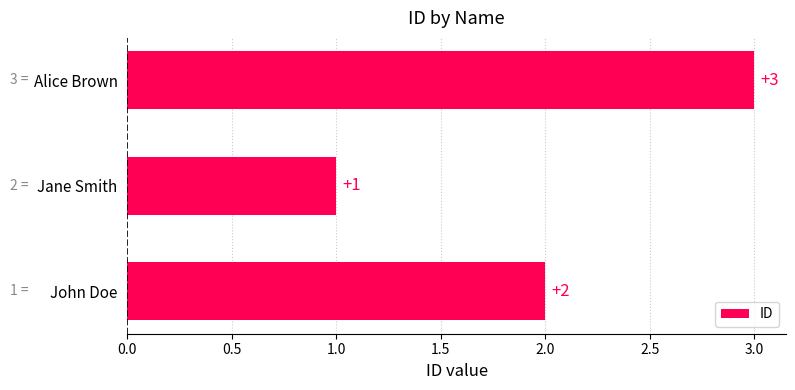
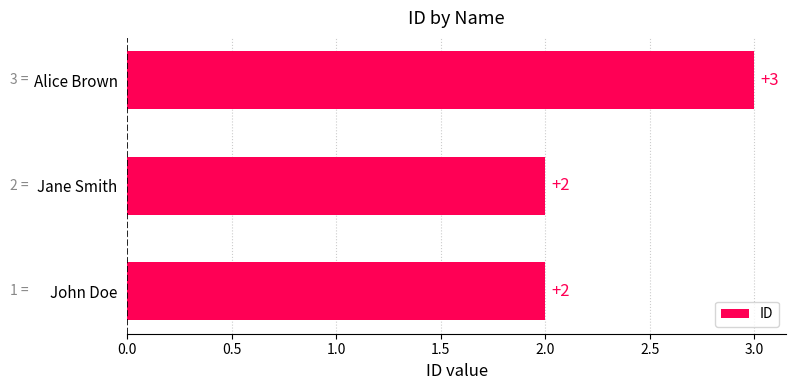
Jane Smith: +1 -> +2
